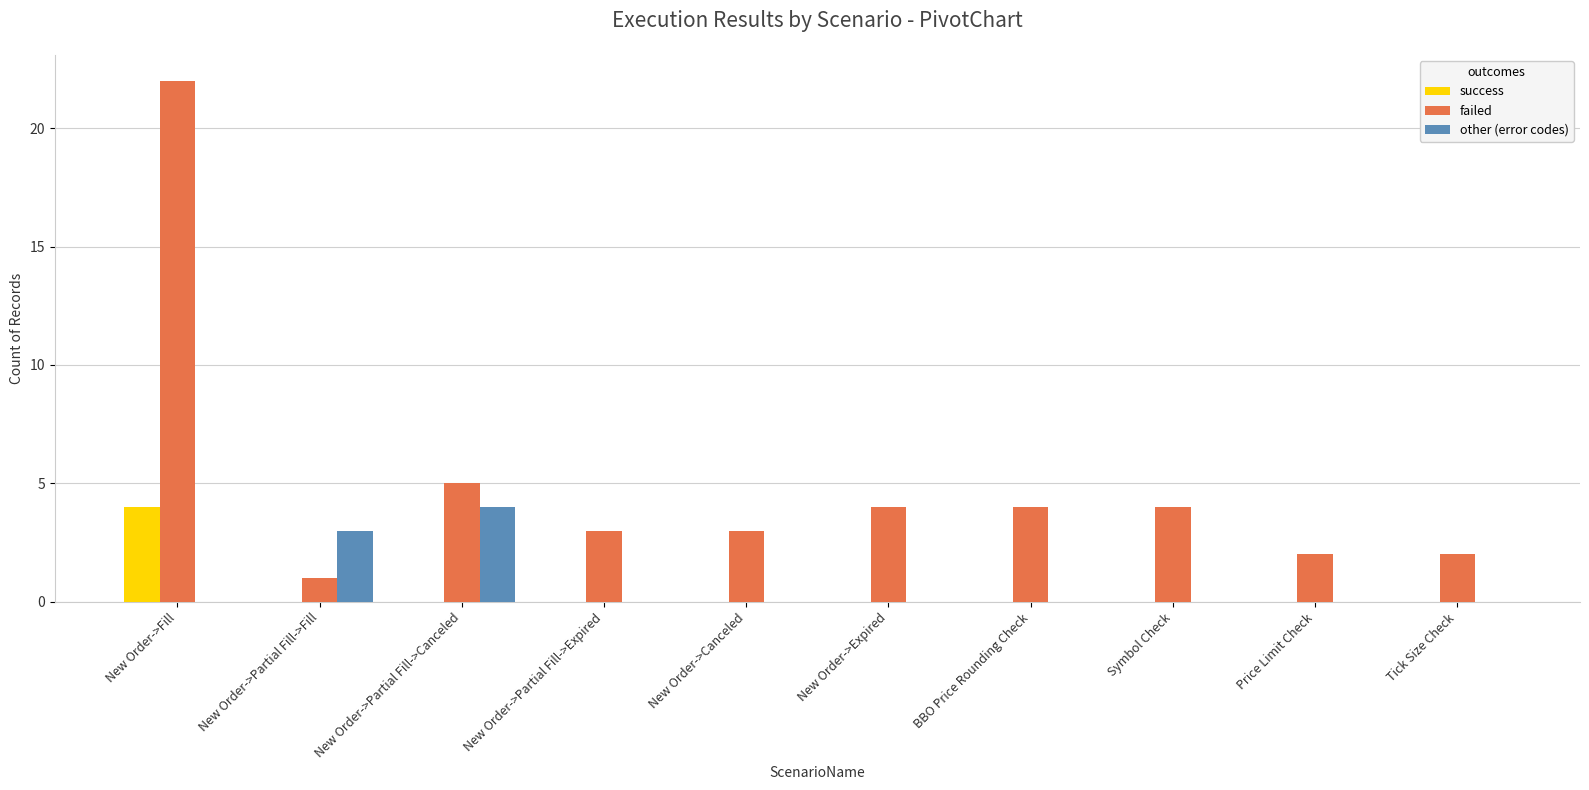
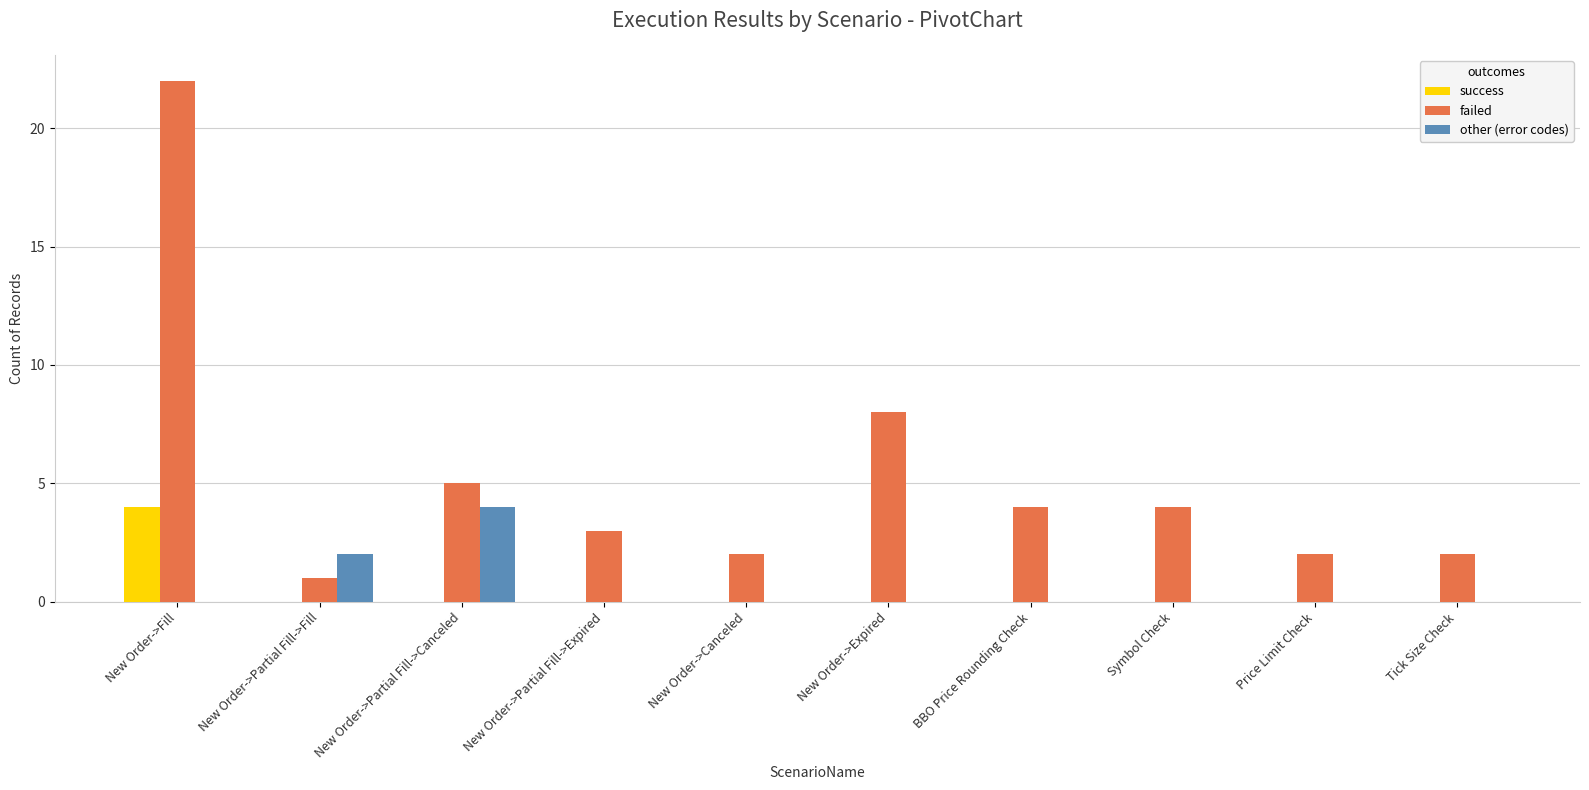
other (error codes), New Order->Partial Fill->Fill: 3 -> 2
failed, New Order->Canceled: 3 -> 2
failed, New Order->Expired: 4 -> 8
